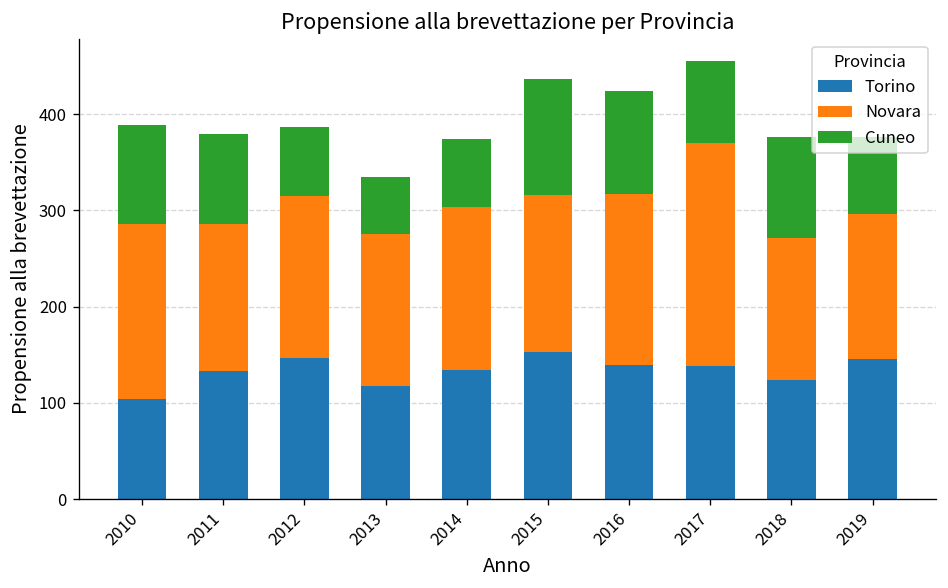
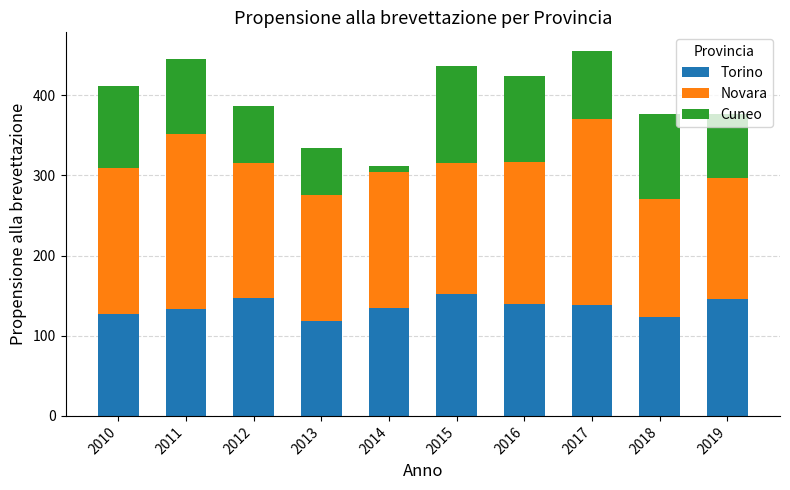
Torino, 2010: 100 -> 130
Novara, 2011: 150 -> 220
Cuneo, 2014: 70 -> 10
